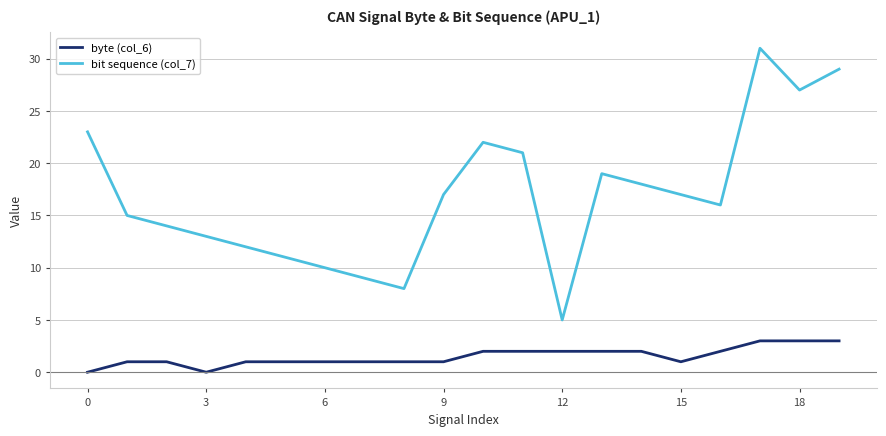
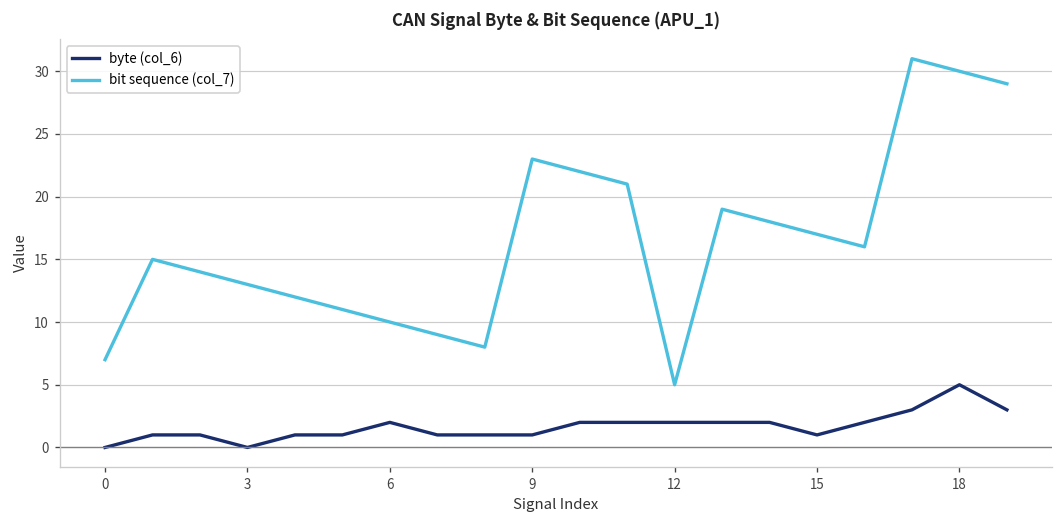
bit sequence (col_7), 0: 23 -> 7
byte (col_6), 6: 1 -> 2
bit sequence (col_7), 9: 17 -> 23
byte (col_6), 18: 3 -> 5
bit sequence (col_7), 18: 27 -> 30
